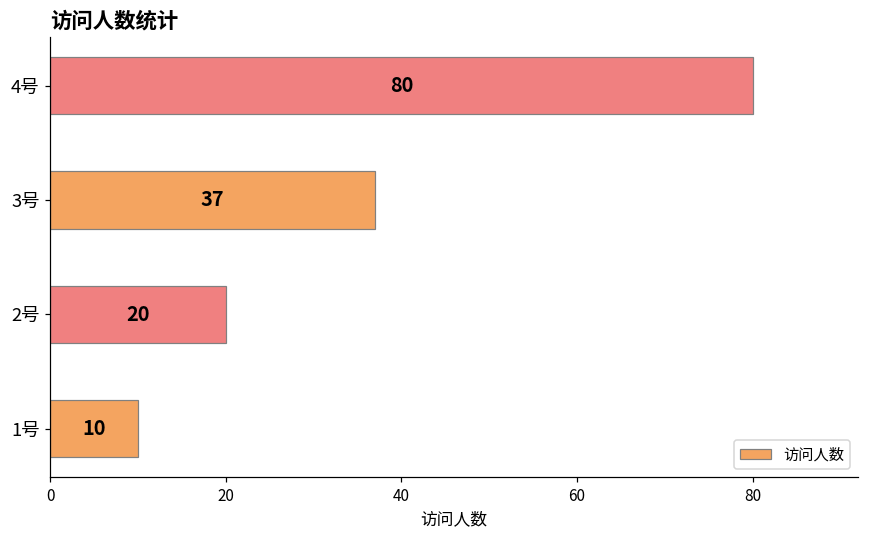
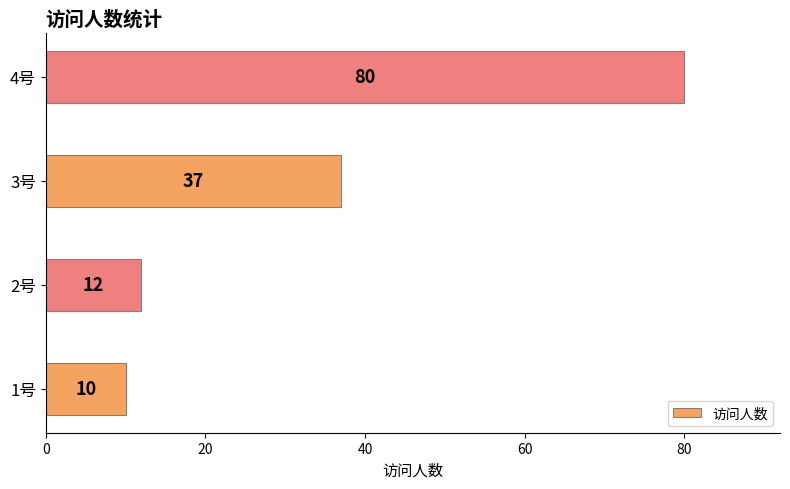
2号: 20 -> 12
